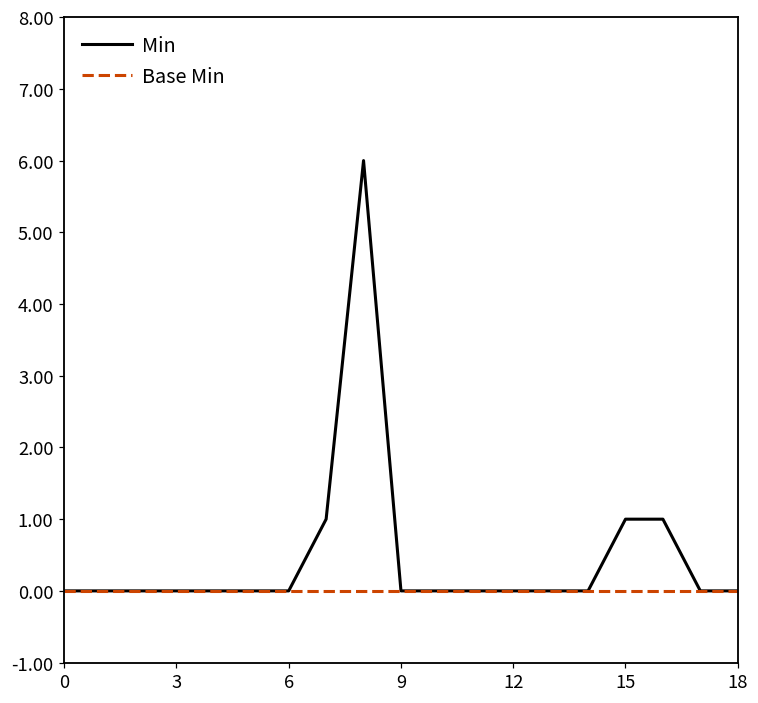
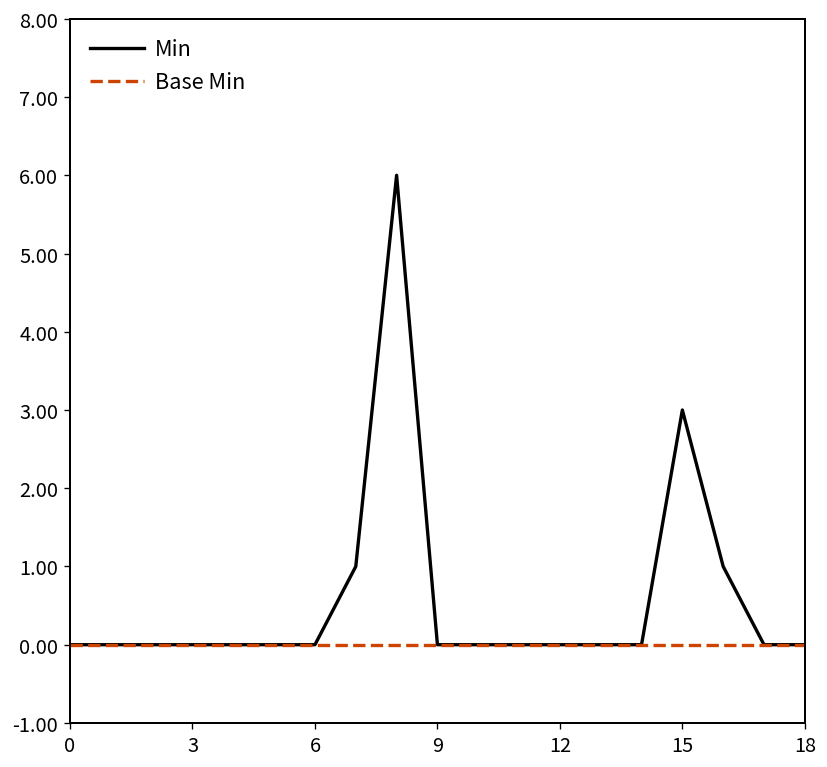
Min, 15: 1 -> 3
